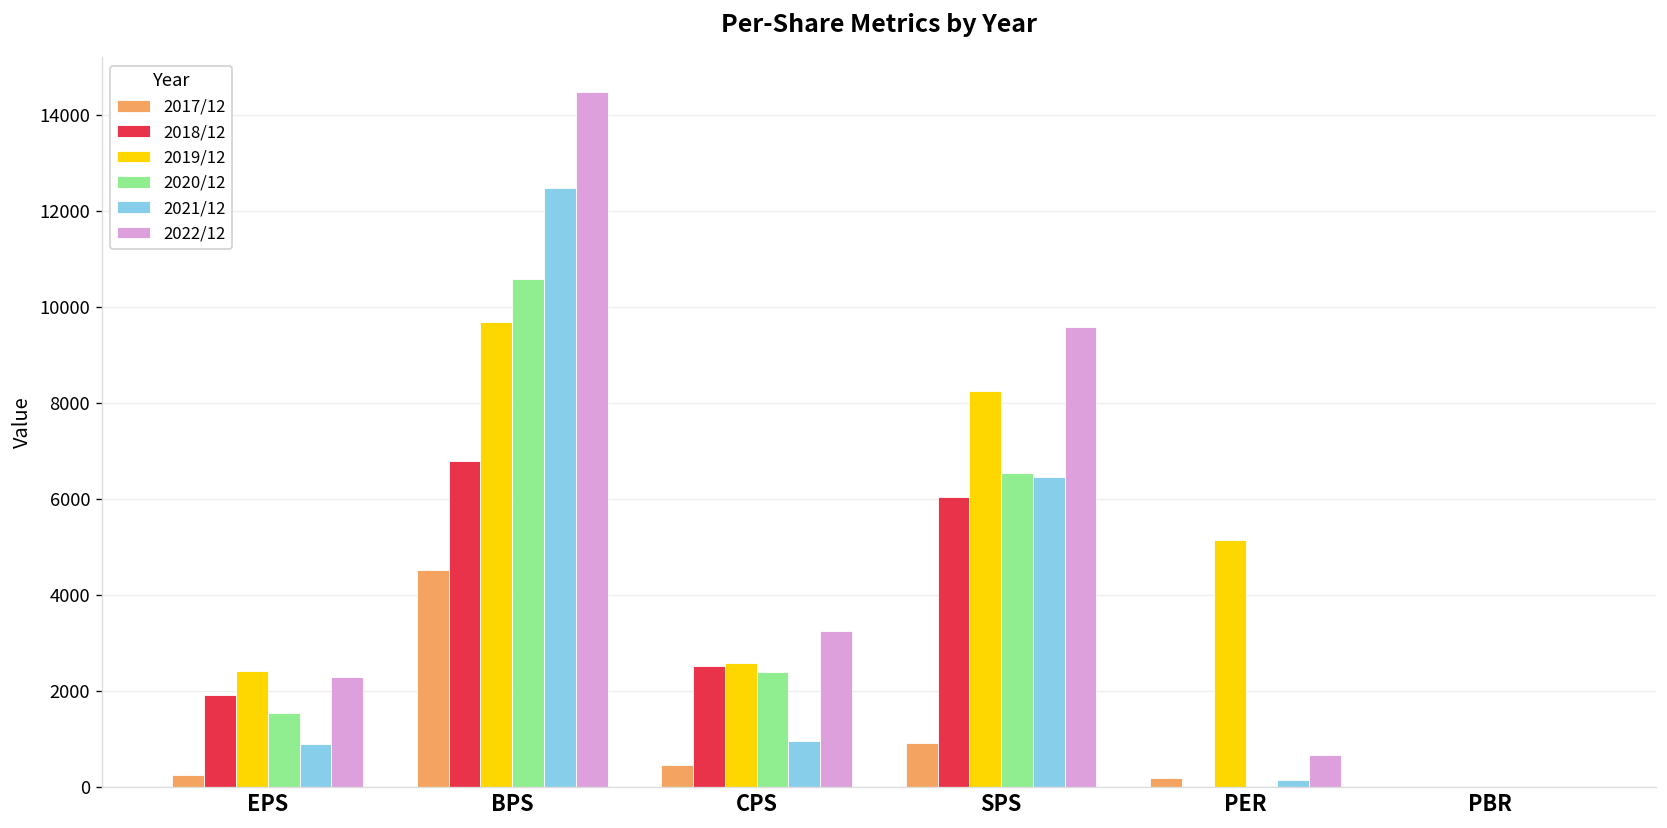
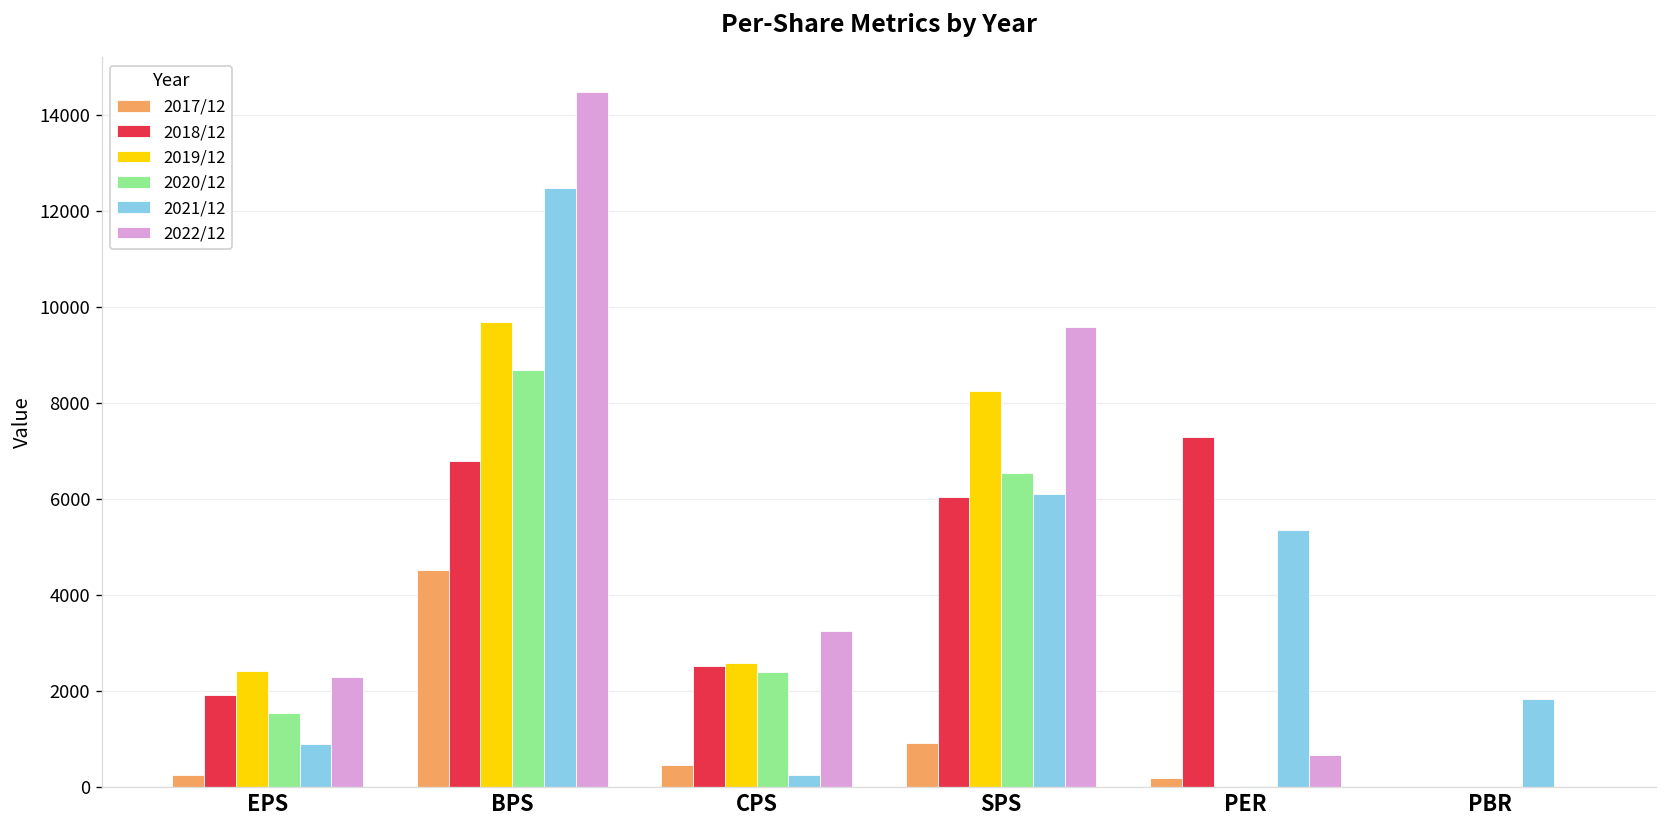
2020/12, BPS: 10600 -> 8700
2021/12, CPS: 1000 -> 300
2021/12, SPS: 6500 -> 6100
2018/12, PER: 0 -> 7300
2019/12, PER: 5100 -> 0
2021/12, PER: 200 -> 5300
2021/12, PBR: 0 -> 1800
